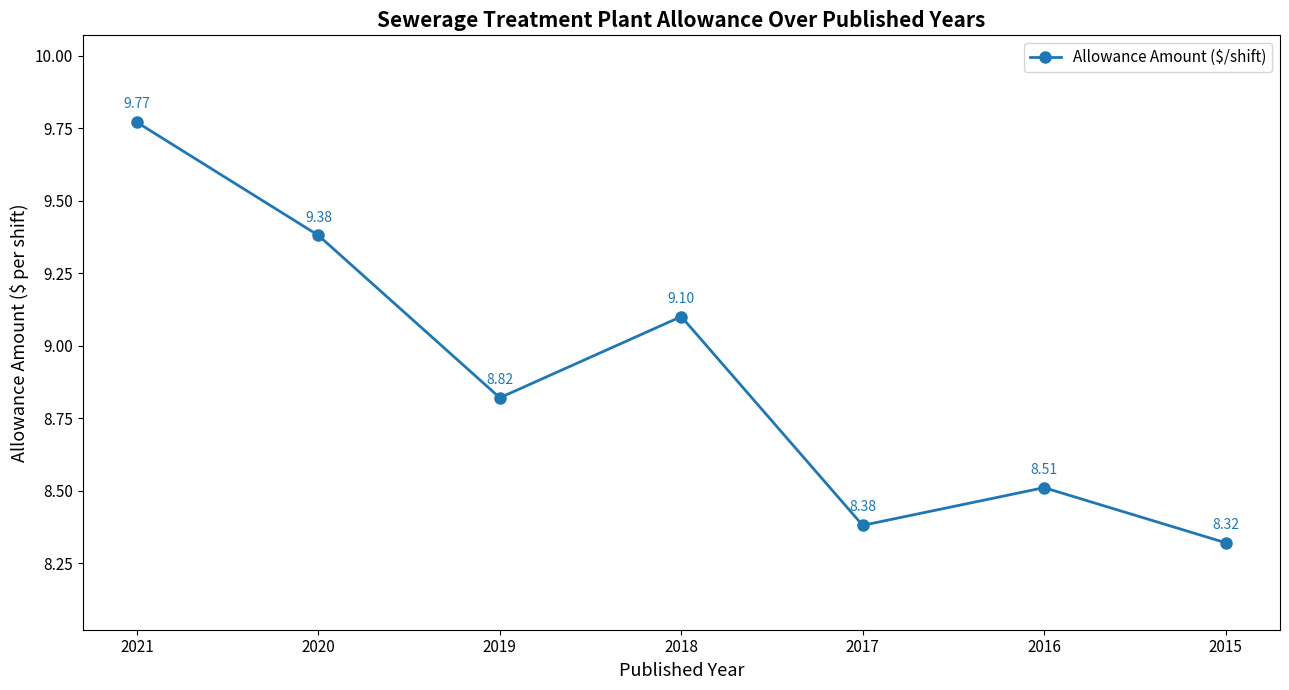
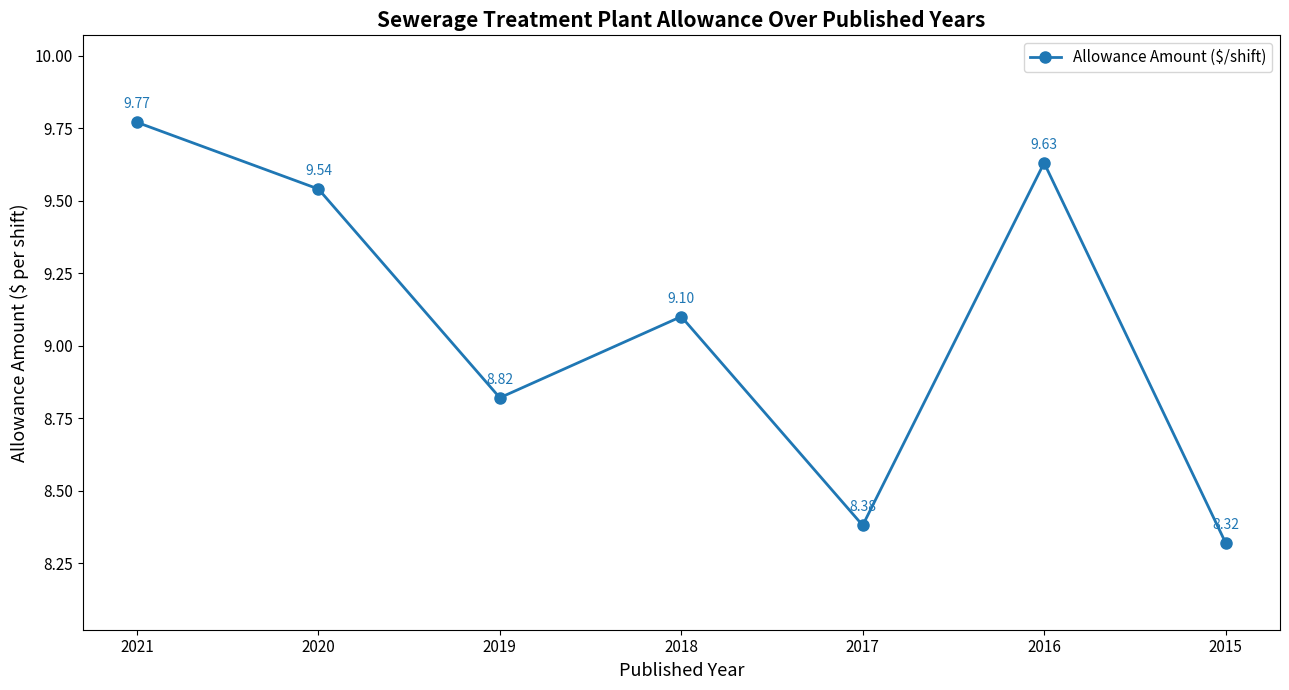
2020: 9.38 -> 9.54
2016: 8.51 -> 9.63
